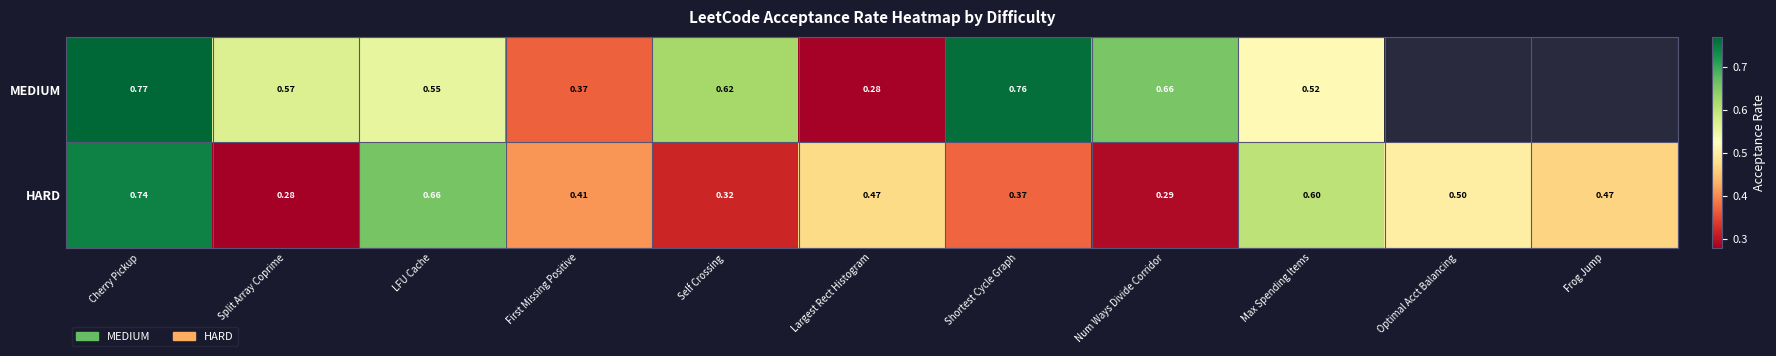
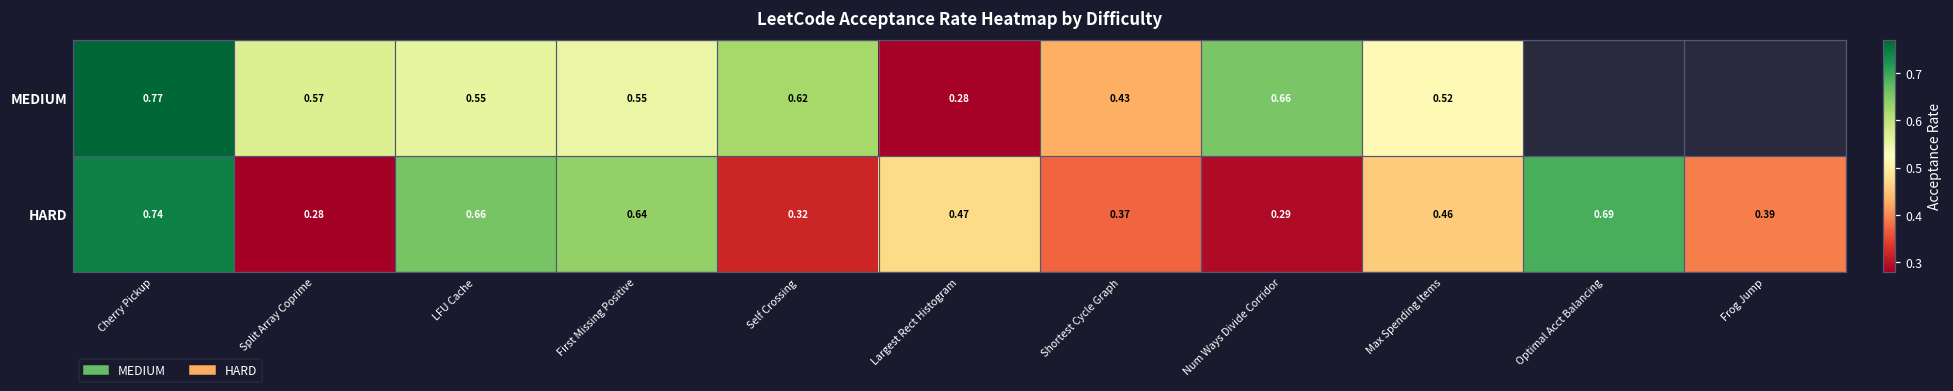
MEDIUM, First Missing Positive: 0.37 -> 0.55
MEDIUM, Shortest Cycle Graph: 0.76 -> 0.43
HARD, First Missing Positive: 0.41 -> 0.64
HARD, Max Spending Items: 0.60 -> 0.46
HARD, Optimal Acct Balancing: 0.50 -> 0.69
HARD, Frog Jump: 0.47 -> 0.39
